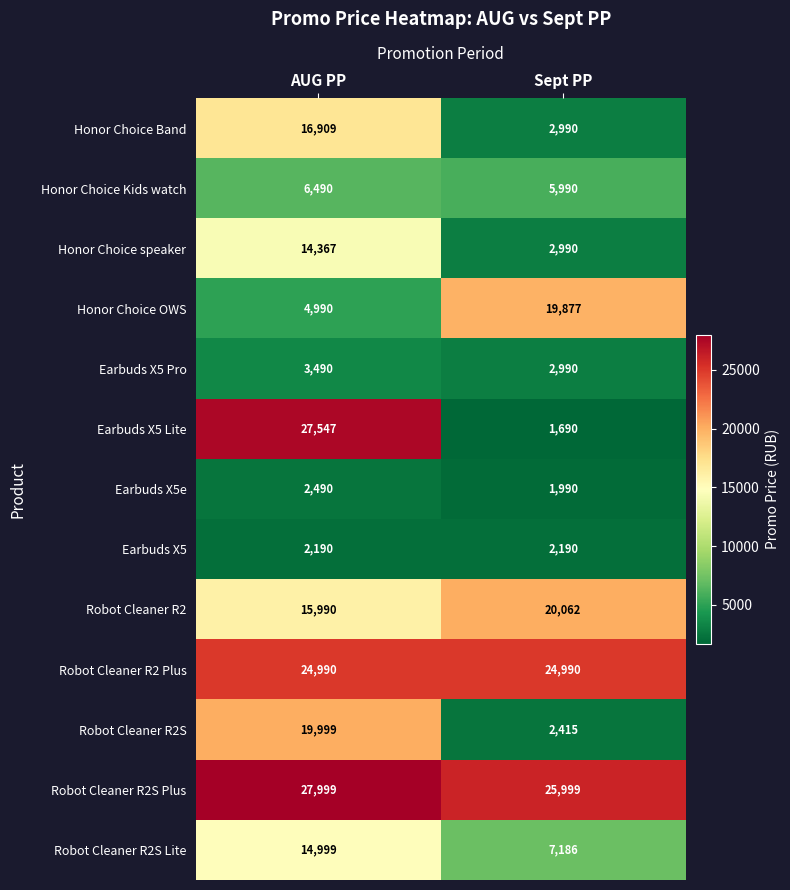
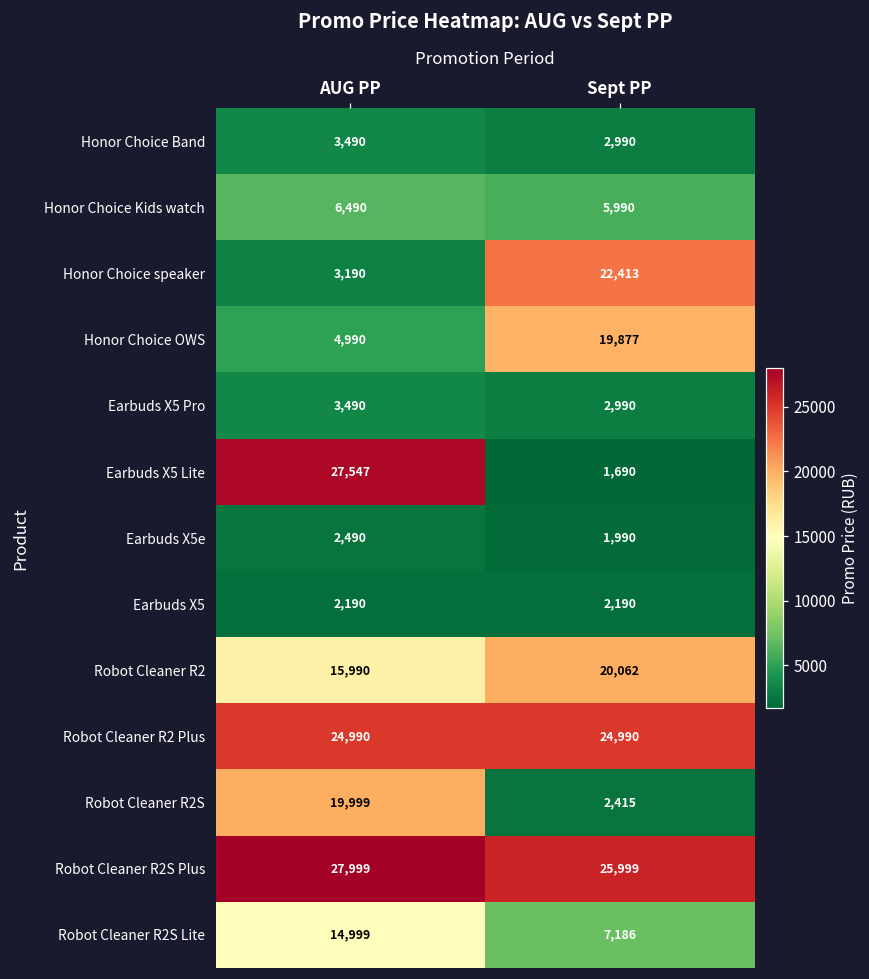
Honor Choice Band, AUG PP: 16,909 -> 3,490
Honor Choice speaker, AUG PP: 14,367 -> 3,190
Honor Choice speaker, Sept PP: 2,990 -> 22,413
